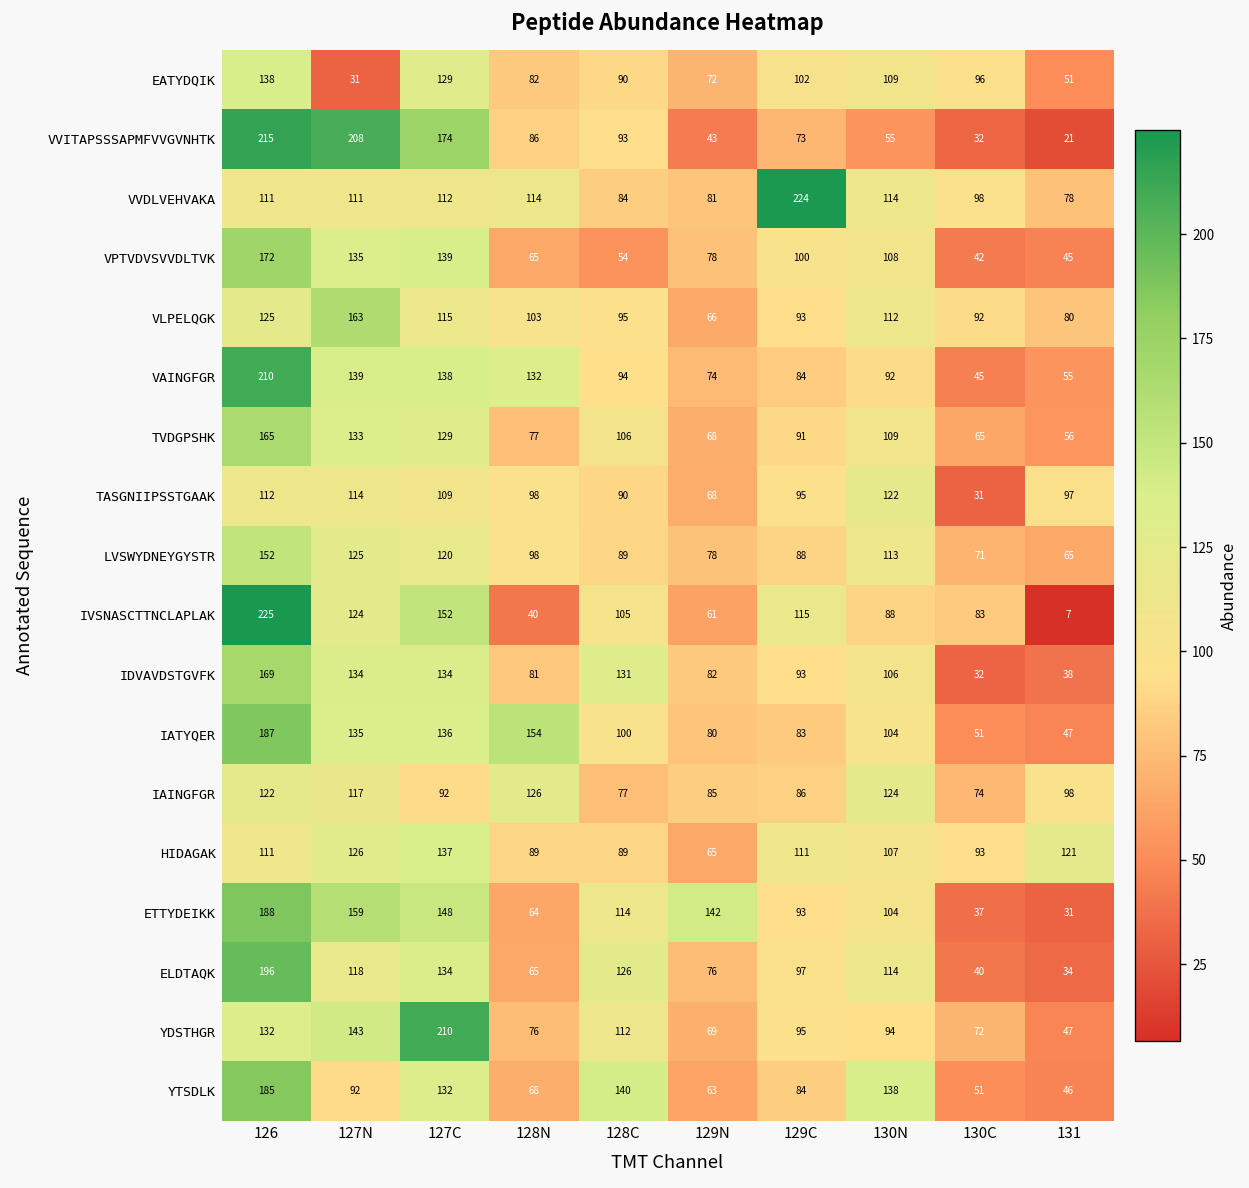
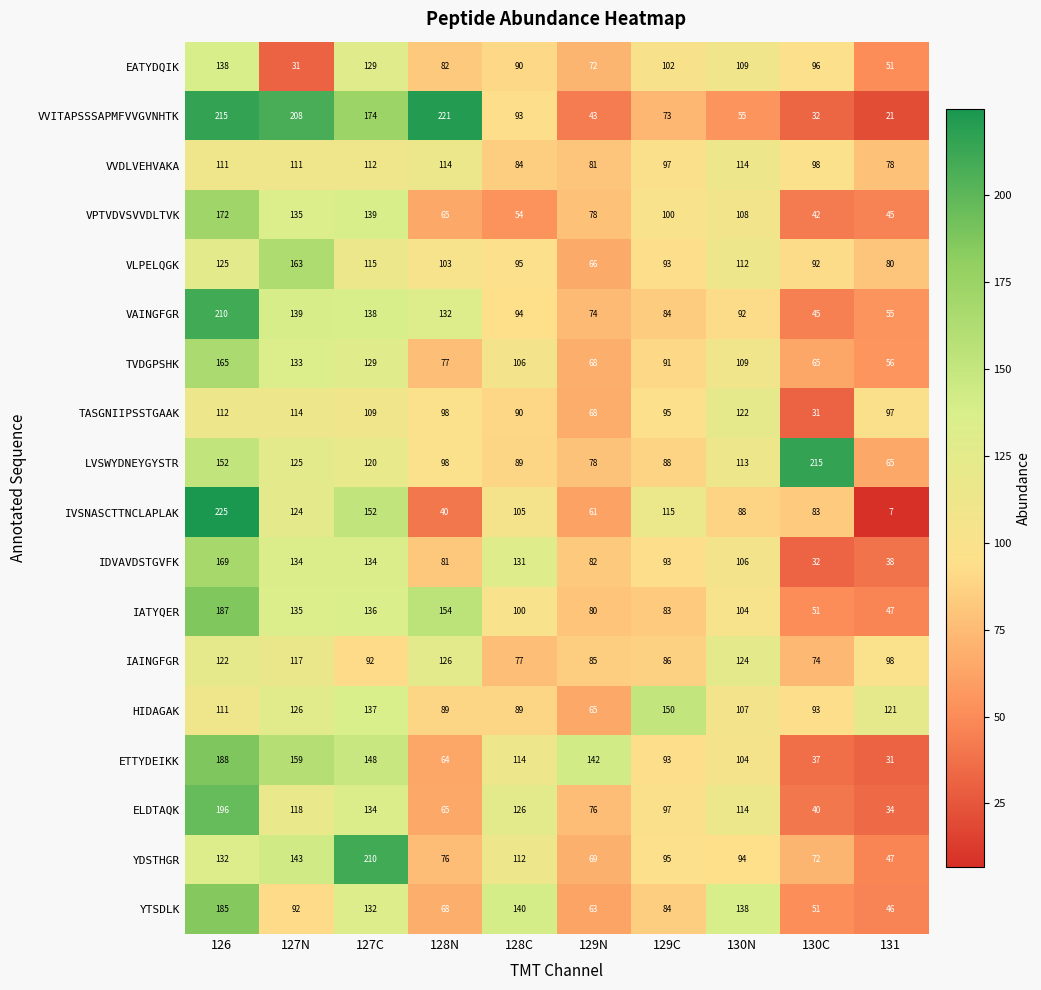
VVITAPSSSAPMFVVGVNHTK, 128N: 86 -> 221
VVDLVEHVAKA, 129C: 224 -> 97
LVSWYDNEYGYSTR, 130C: 71 -> 215
HIDAGAK, 129C: 111 -> 150
